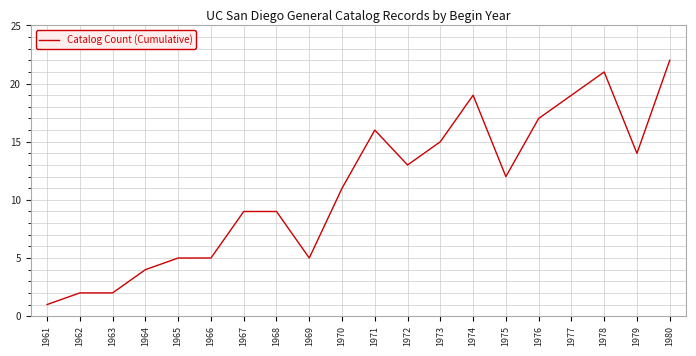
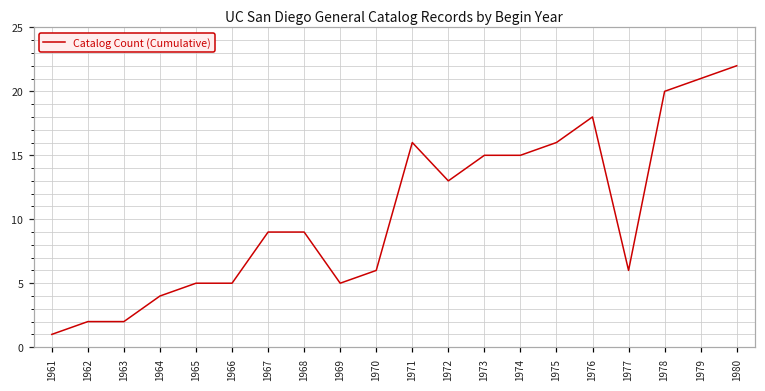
1970: 11 -> 6
1974: 19 -> 15
1975: 12 -> 16
1976: 17 -> 18
1977: 19 -> 6
1978: 21 -> 20
1979: 14 -> 21
